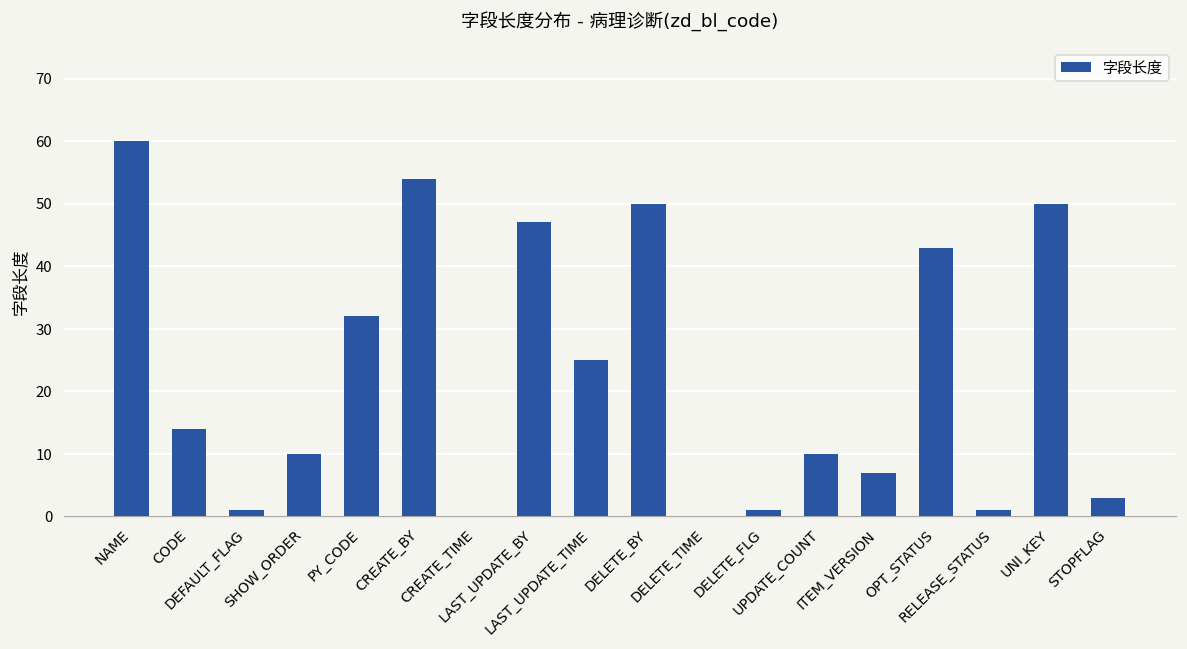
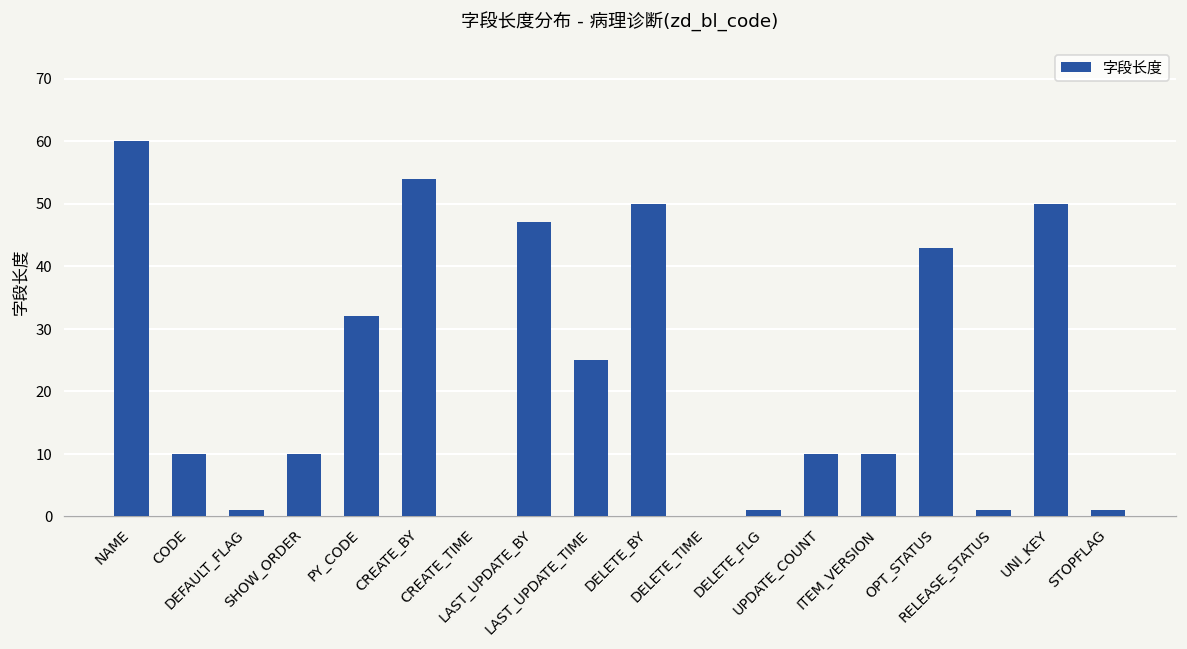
CODE: 14 -> 10
ITEM_VERSION: 7 -> 10
STOPFLAG: 3 -> 1
